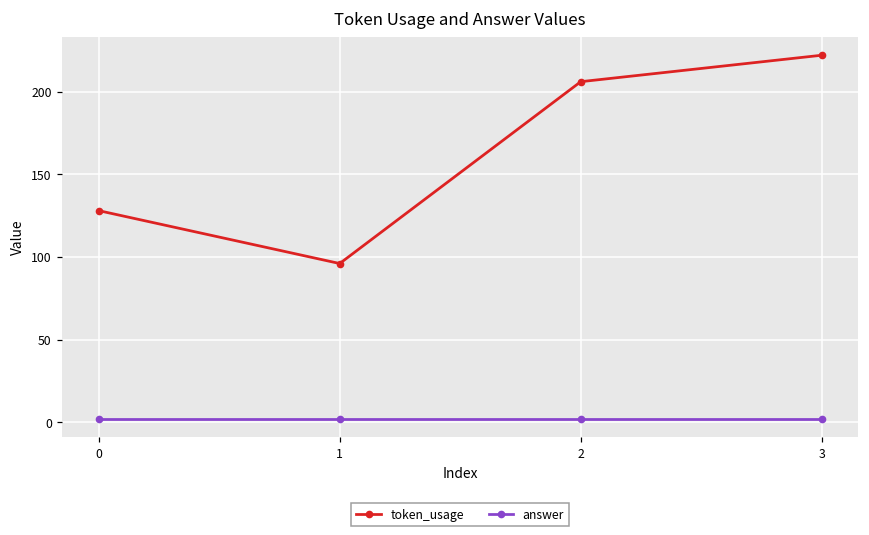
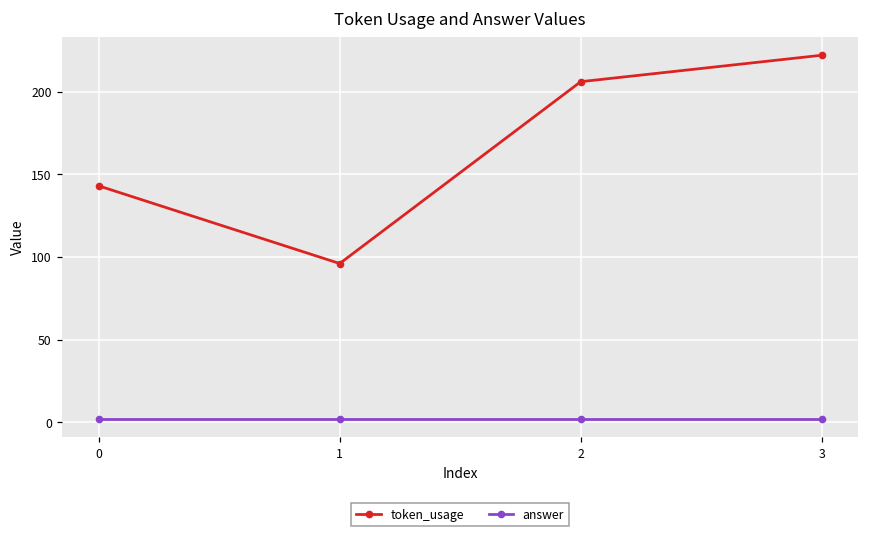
token_usage, 0: 128 -> 143
